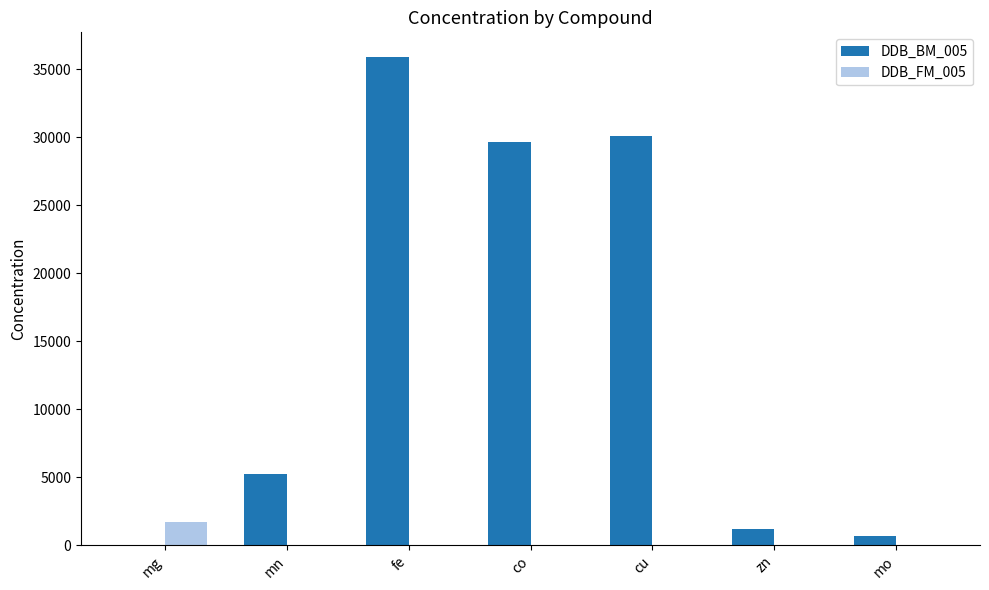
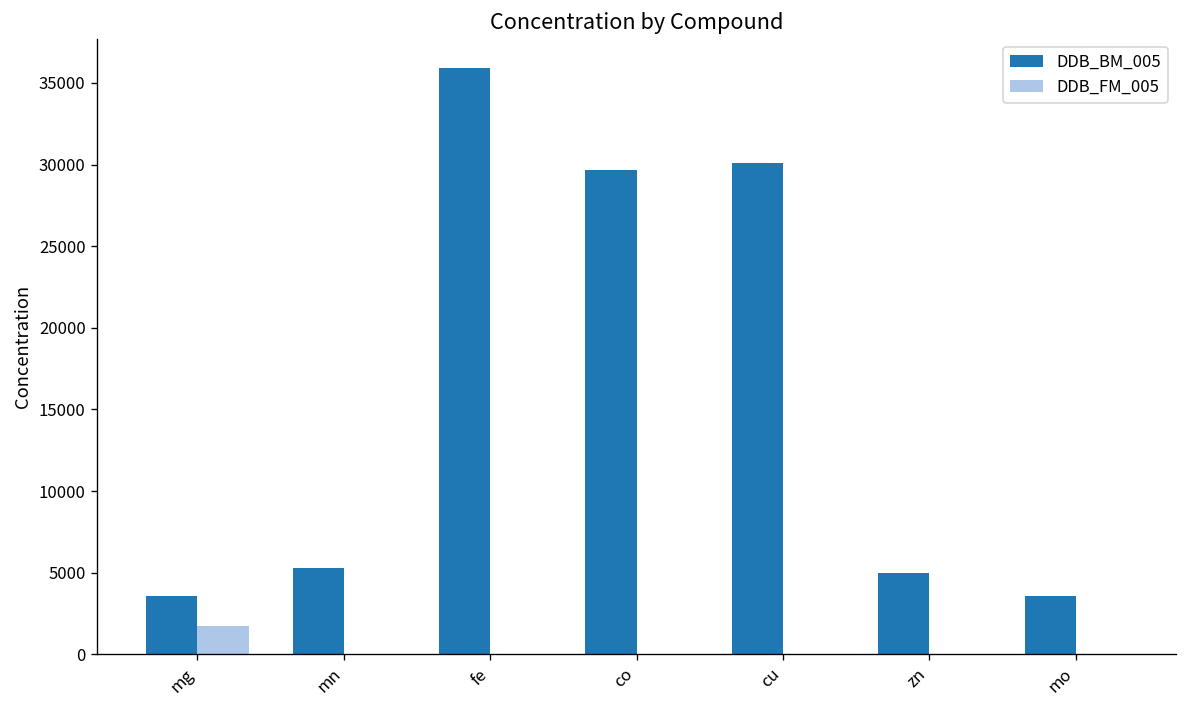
DDB_BM_005, mg: 0 -> 3600
DDB_BM_005, zn: 1200 -> 5000
DDB_BM_005, mo: 700 -> 3600
